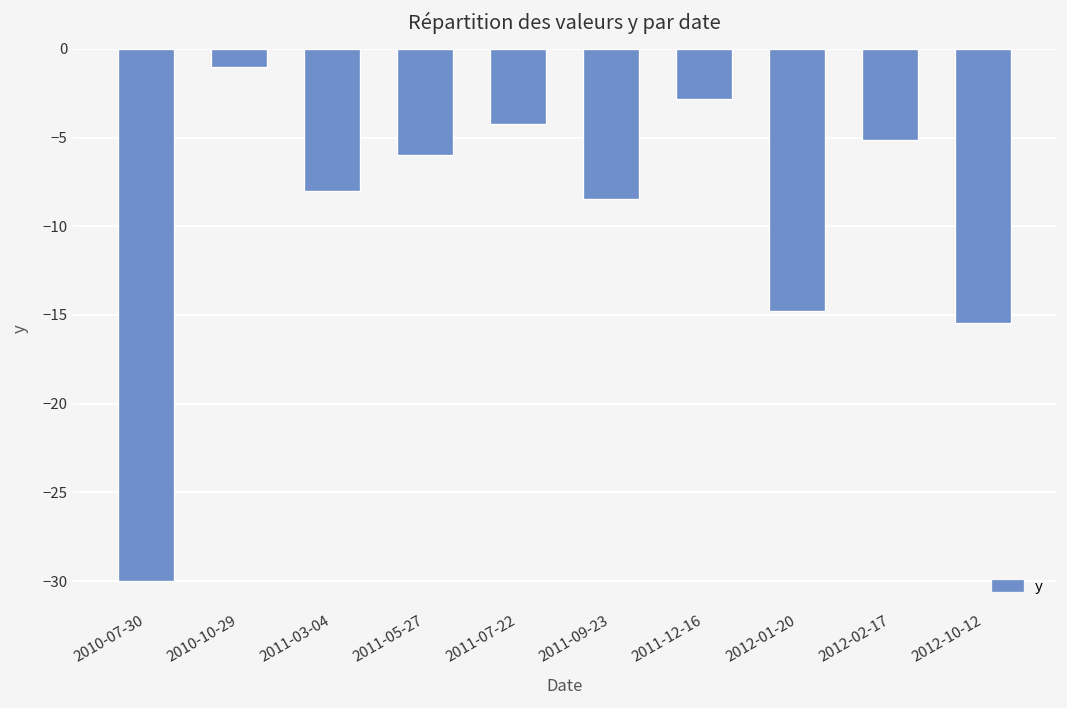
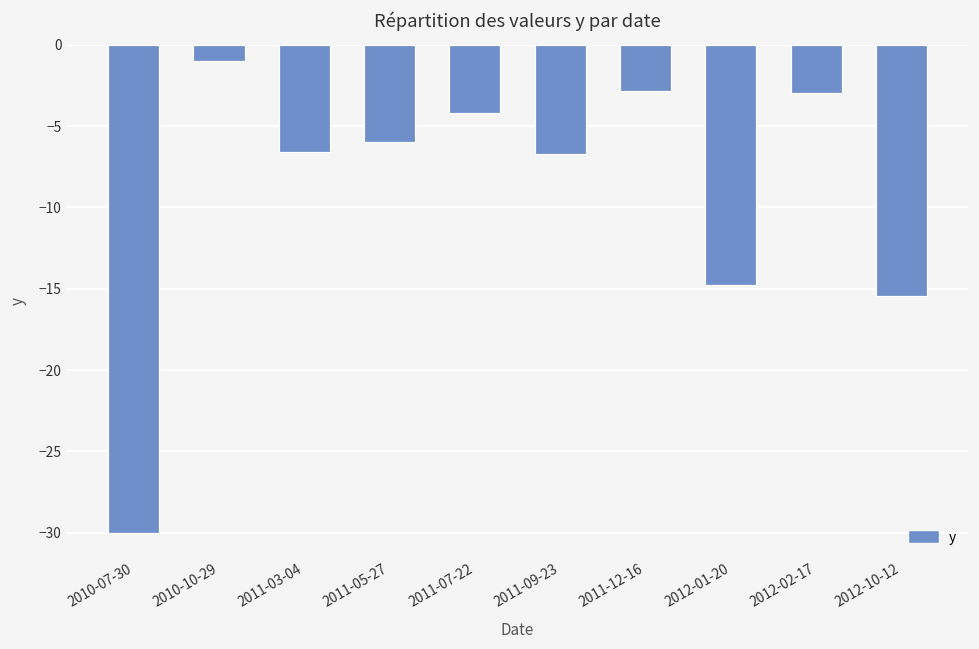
2011-03-04: -8.0 -> -6.6
2011-09-23: -8.4 -> -6.7
2012-02-17: -5.1 -> -3.0
